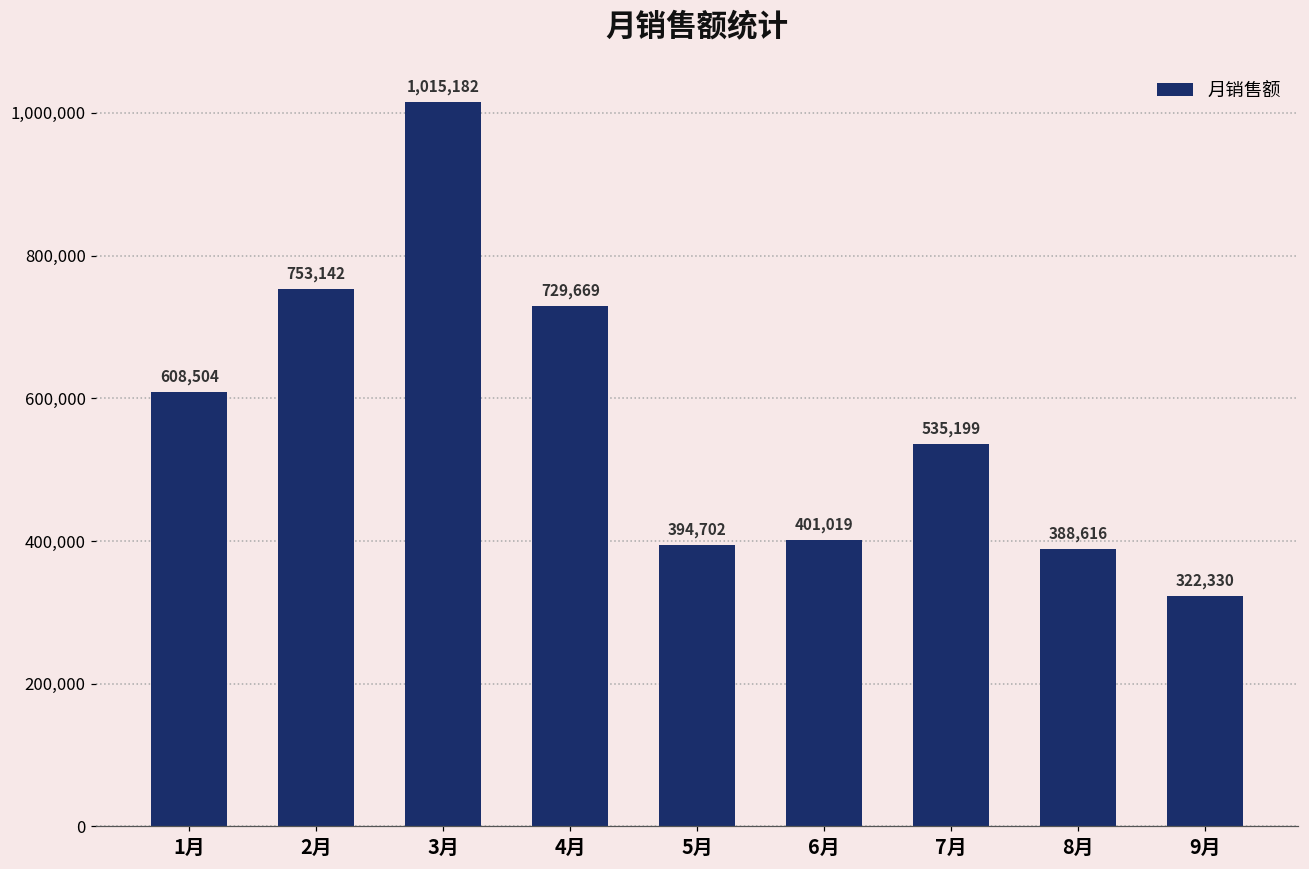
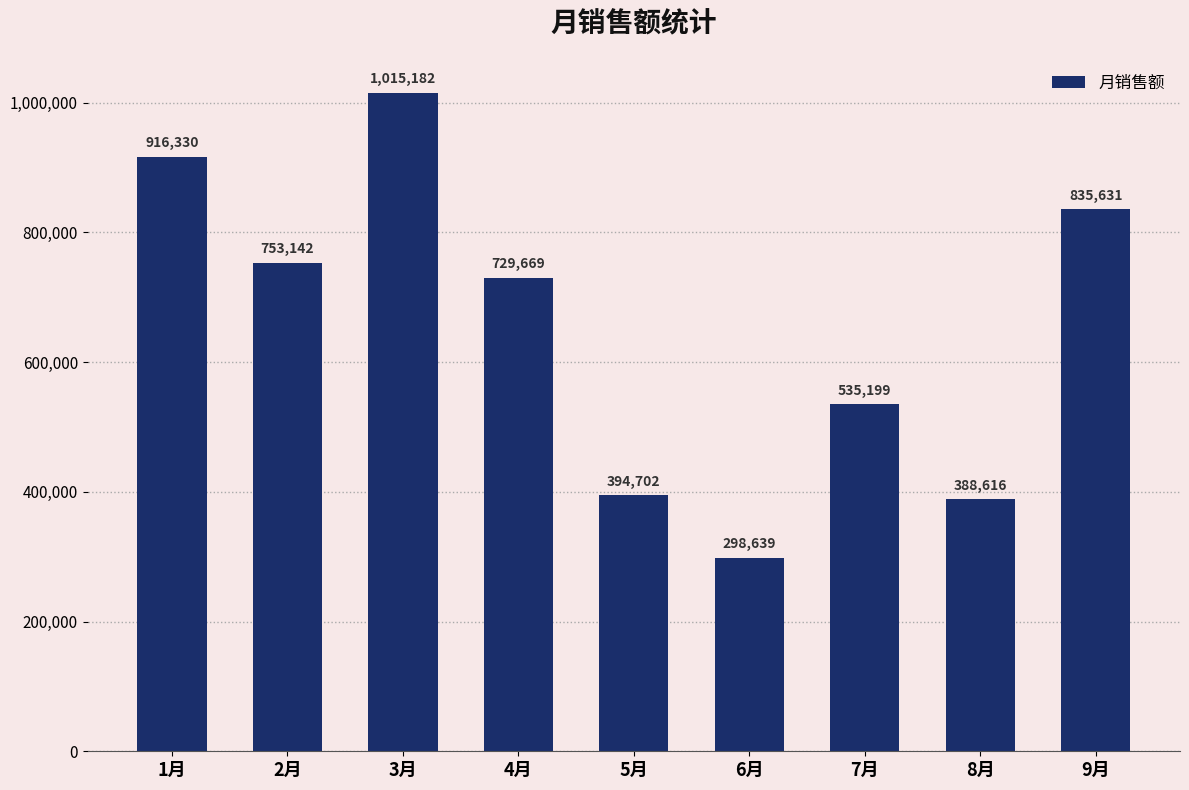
1月: 608,504 -> 916,330
6月: 401,019 -> 298,639
9月: 322,330 -> 835,631
